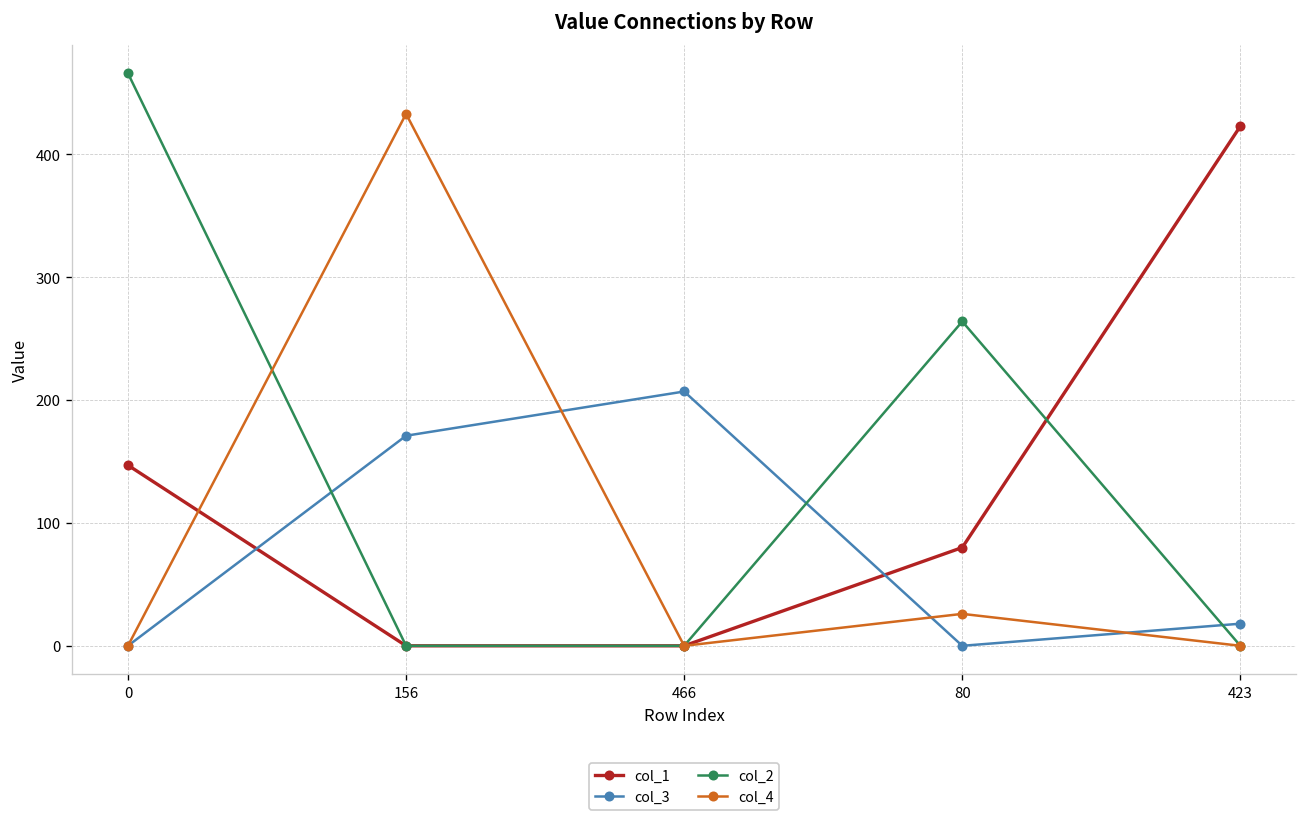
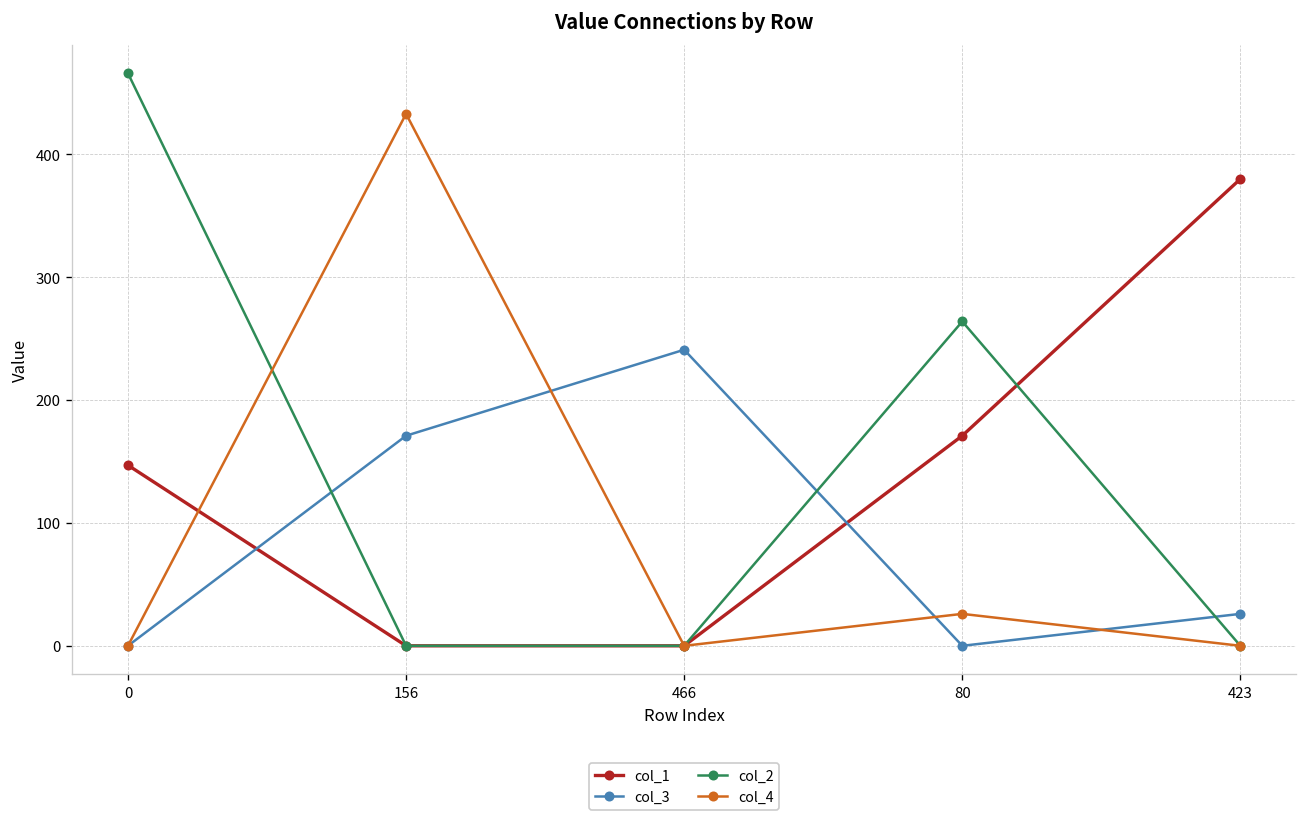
col_3, 466: 207 -> 241
col_1, 80: 80 -> 171
col_1, 423: 423 -> 380
col_3, 423: 18 -> 26
